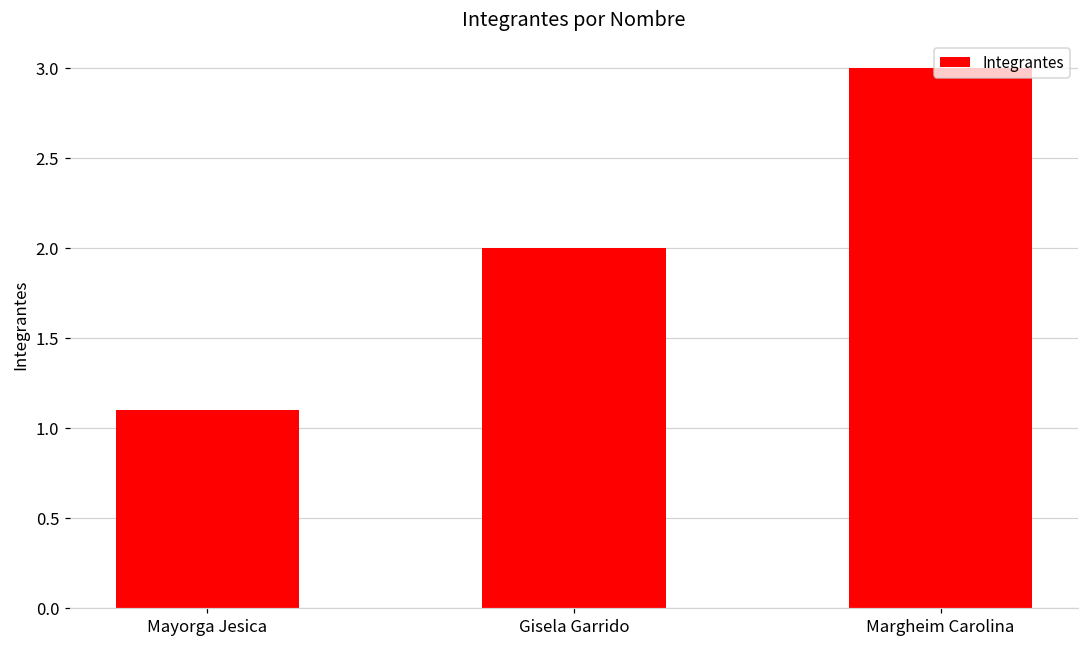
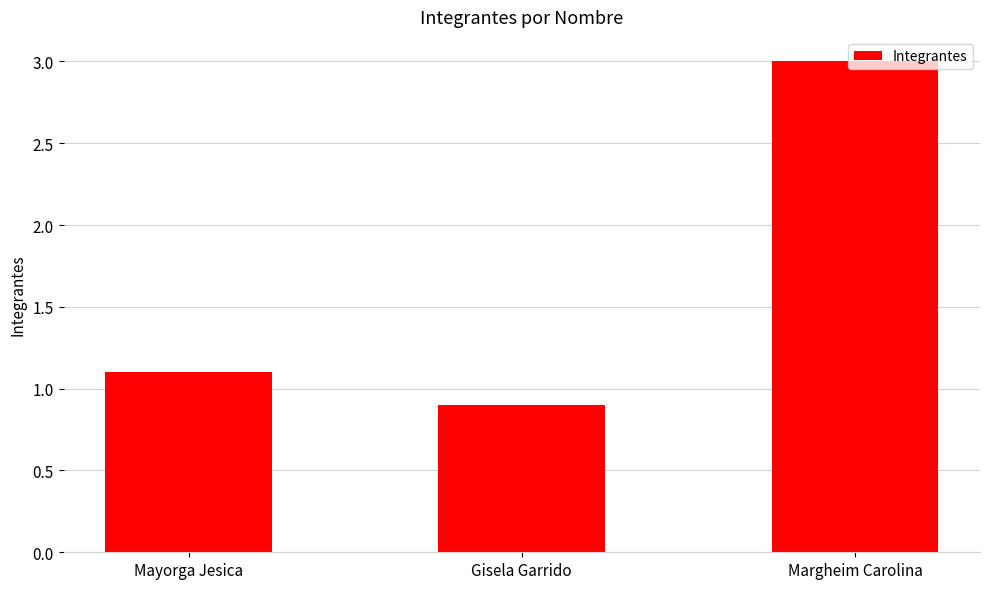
Gisela Garrido: 2.0 -> 0.9
